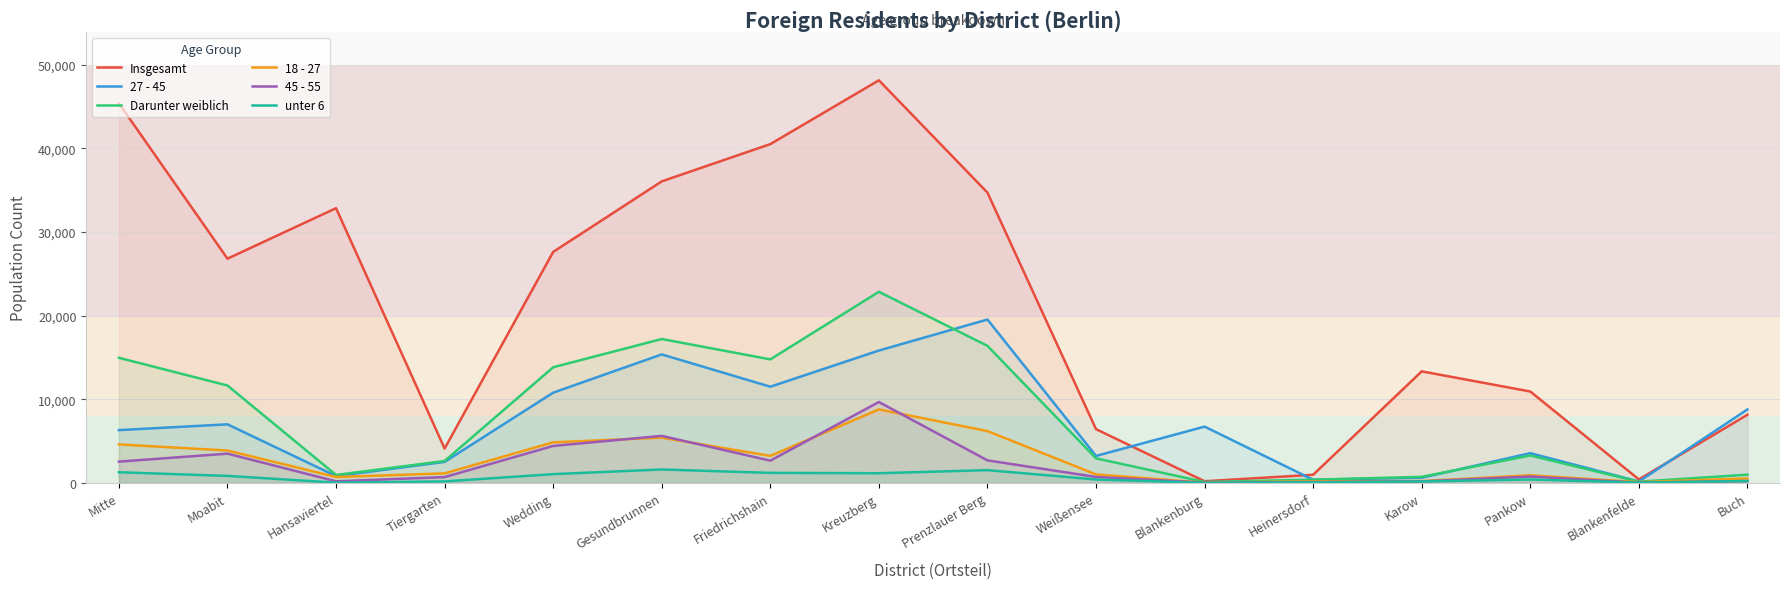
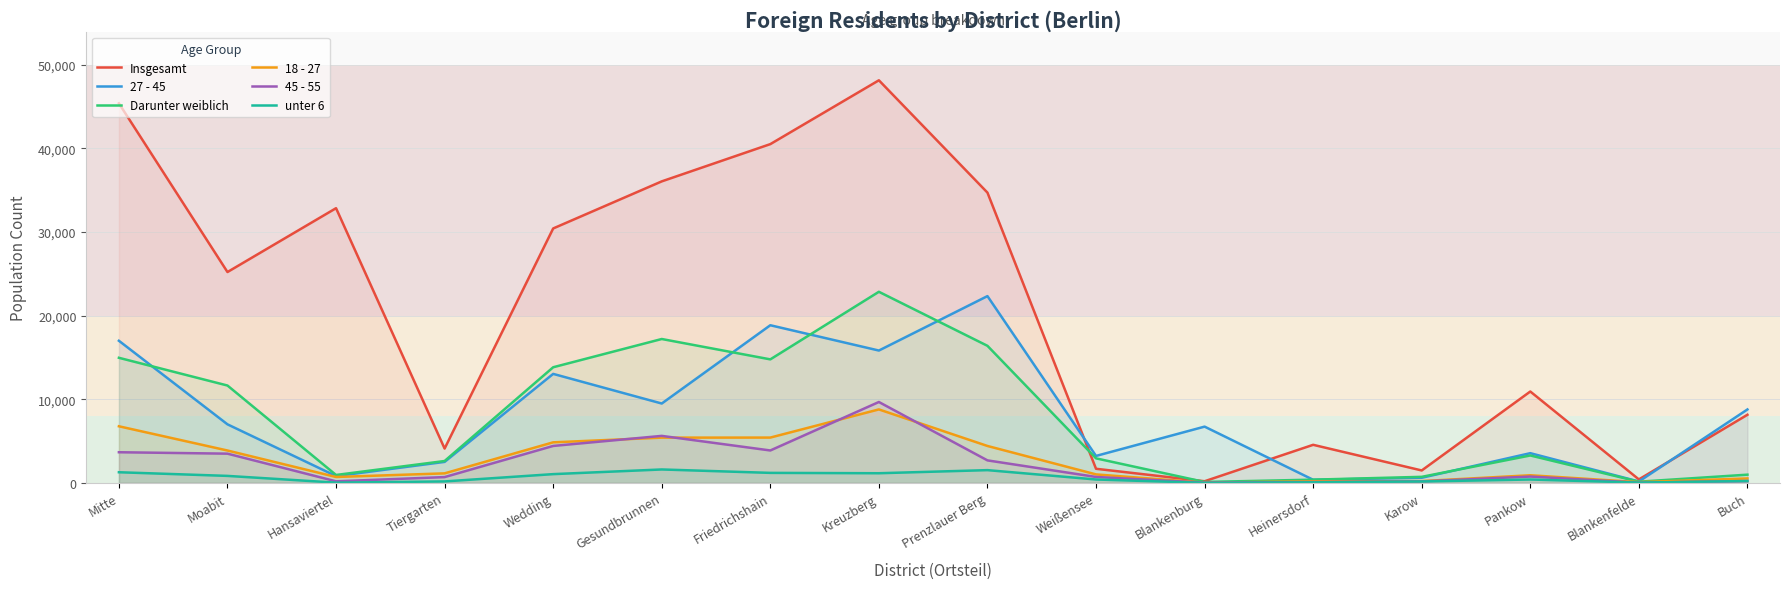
27 - 45, Mitte: 6,000 -> 17,000
18 - 27, Mitte: 5,000 -> 7,000
45 - 55, Mitte: 3,000 -> 4,000
Insgesamt, Moabit: 27,000 -> 25,000
Insgesamt, Wedding: 28,000 -> 30,000
27 - 45, Wedding: 11,000 -> 13,000
27 - 45, Gesundbrunnen: 15,000 -> 9,000
27 - 45, Friedrichshain: 12,000 -> 19,000
18 - 27, Friedrichshain: 3,000 -> 5,000
45 - 55, Friedrichshain: 3,000 -> 4,000
27 - 45, Prenzlauer Berg: 20,000 -> 22,000
18 - 27, Prenzlauer Berg: 6,000 -> 4,000
Insgesamt, Weißensee: 6,000 -> 2,000
Insgesamt, Heinersdorf: 1,000 -> 5,000
Insgesamt, Karow: 13,000 -> 1,000
